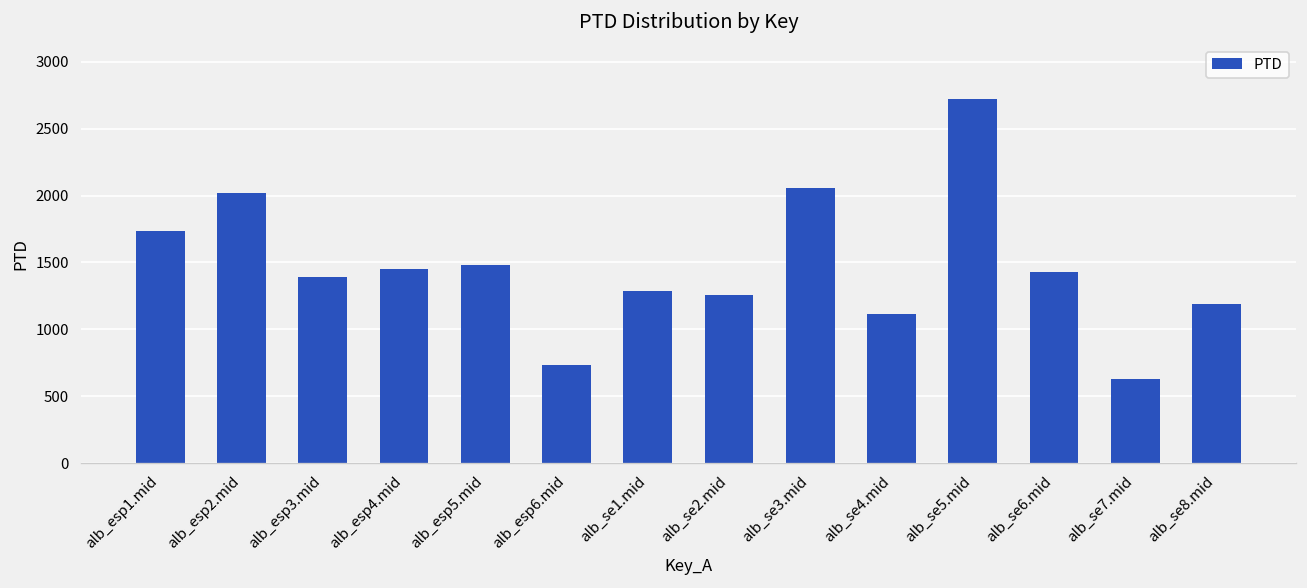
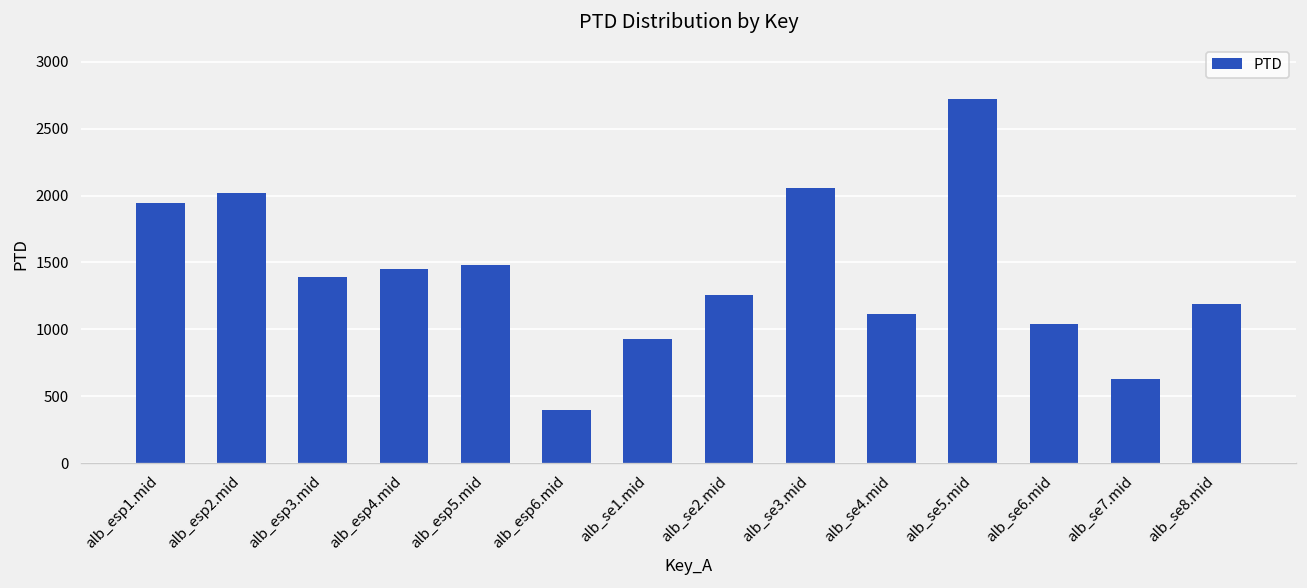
alb_esp1.mid: 1730 -> 1950
alb_esp6.mid: 740 -> 390
alb_se1.mid: 1280 -> 930
alb_se6.mid: 1430 -> 1040
